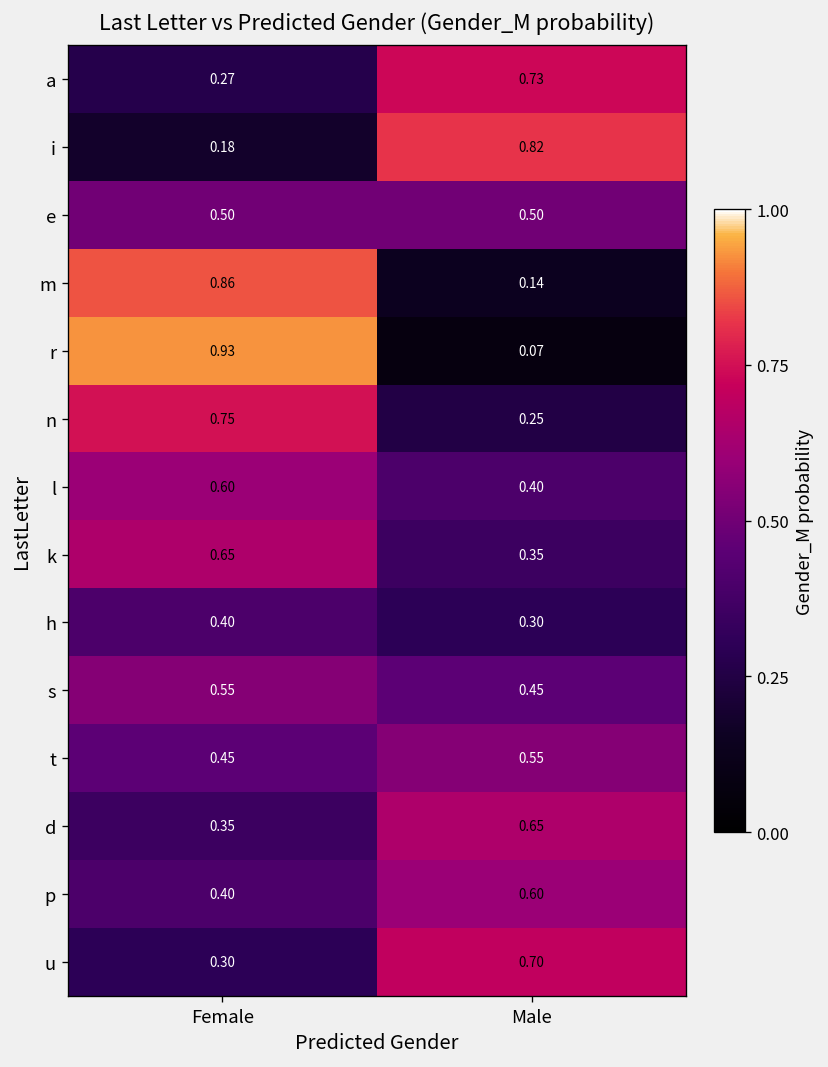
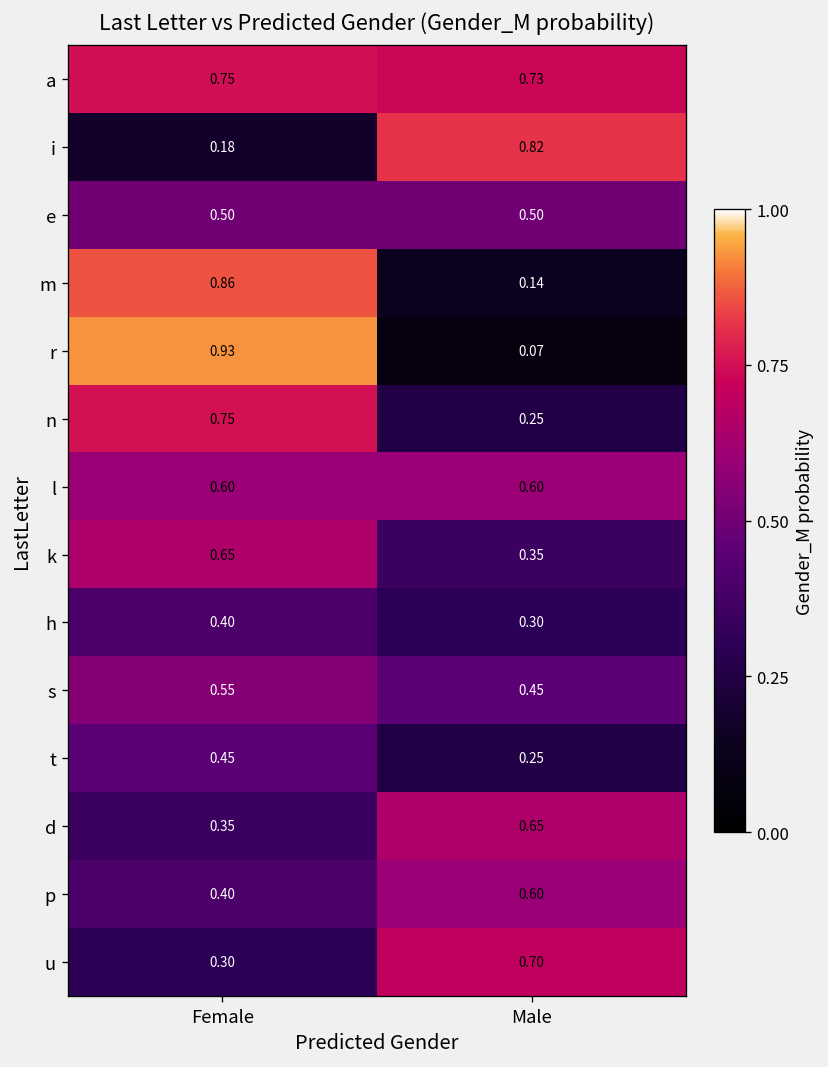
a, Female: 0.27 -> 0.75
l, Male: 0.40 -> 0.60
t, Male: 0.55 -> 0.25
